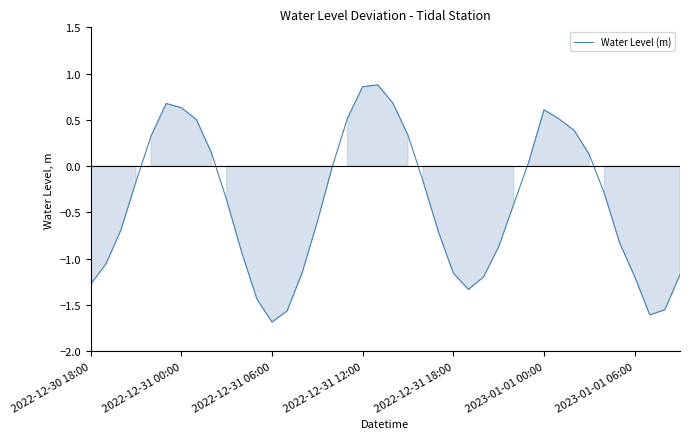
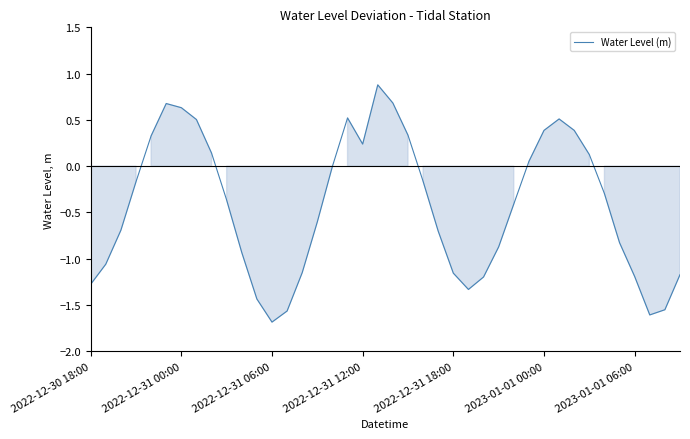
2022-12-31 12:00: 0.9 -> 0.2
2023-01-01 00:00: 0.6 -> 0.4
